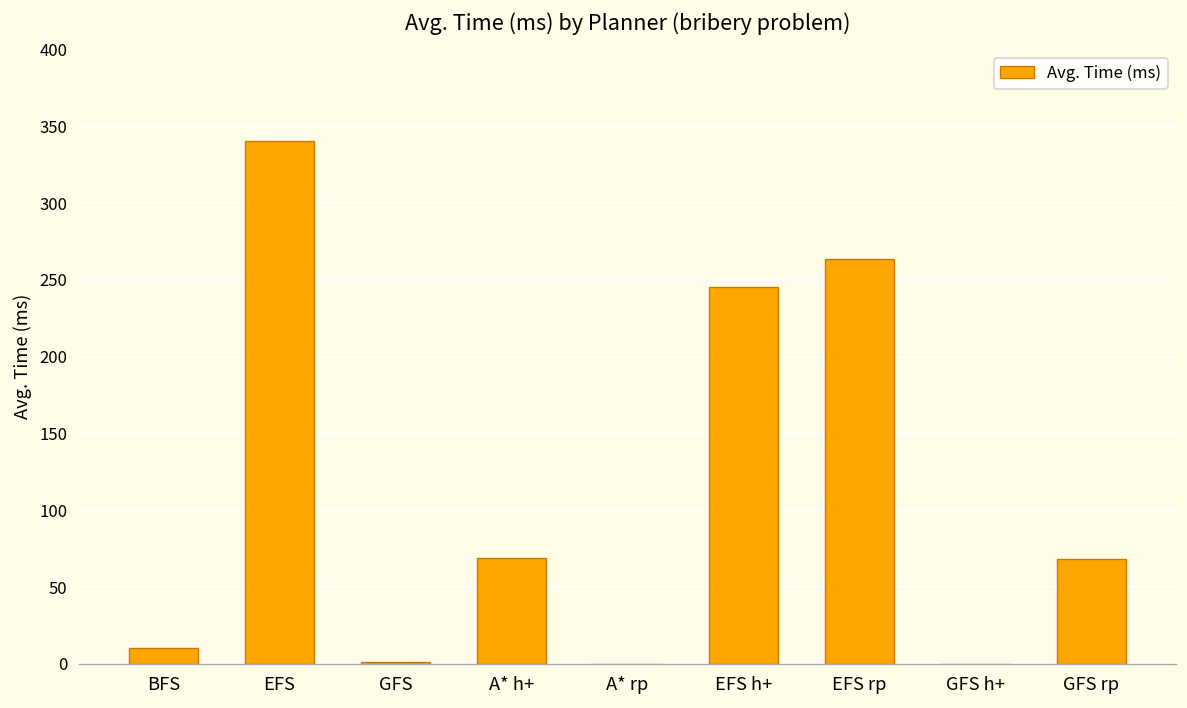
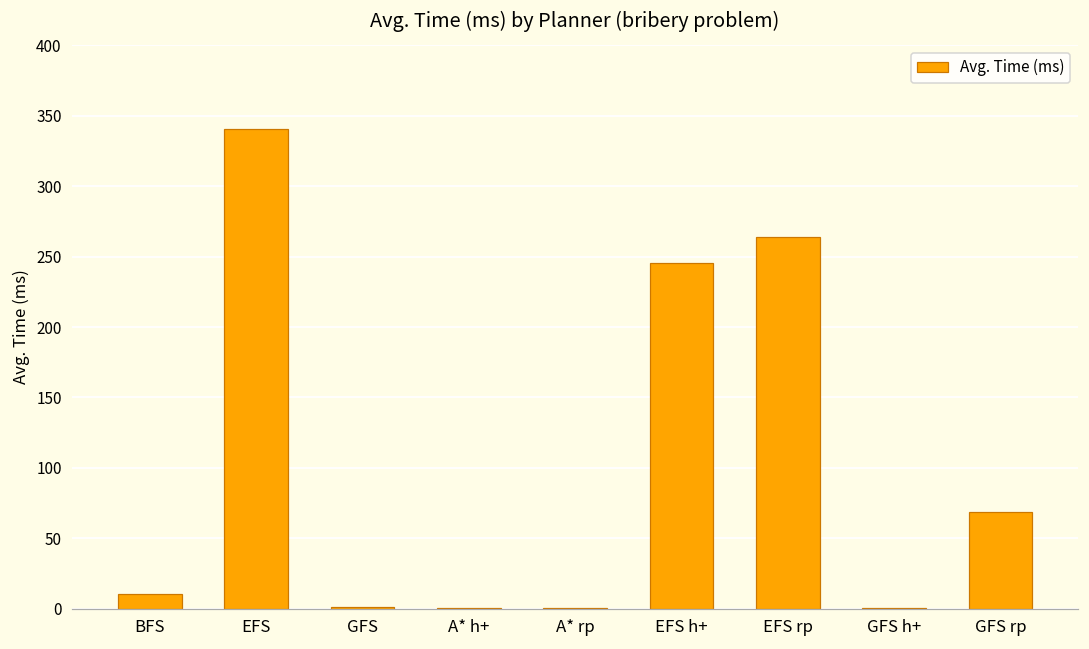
A* h+: 69 -> 0
